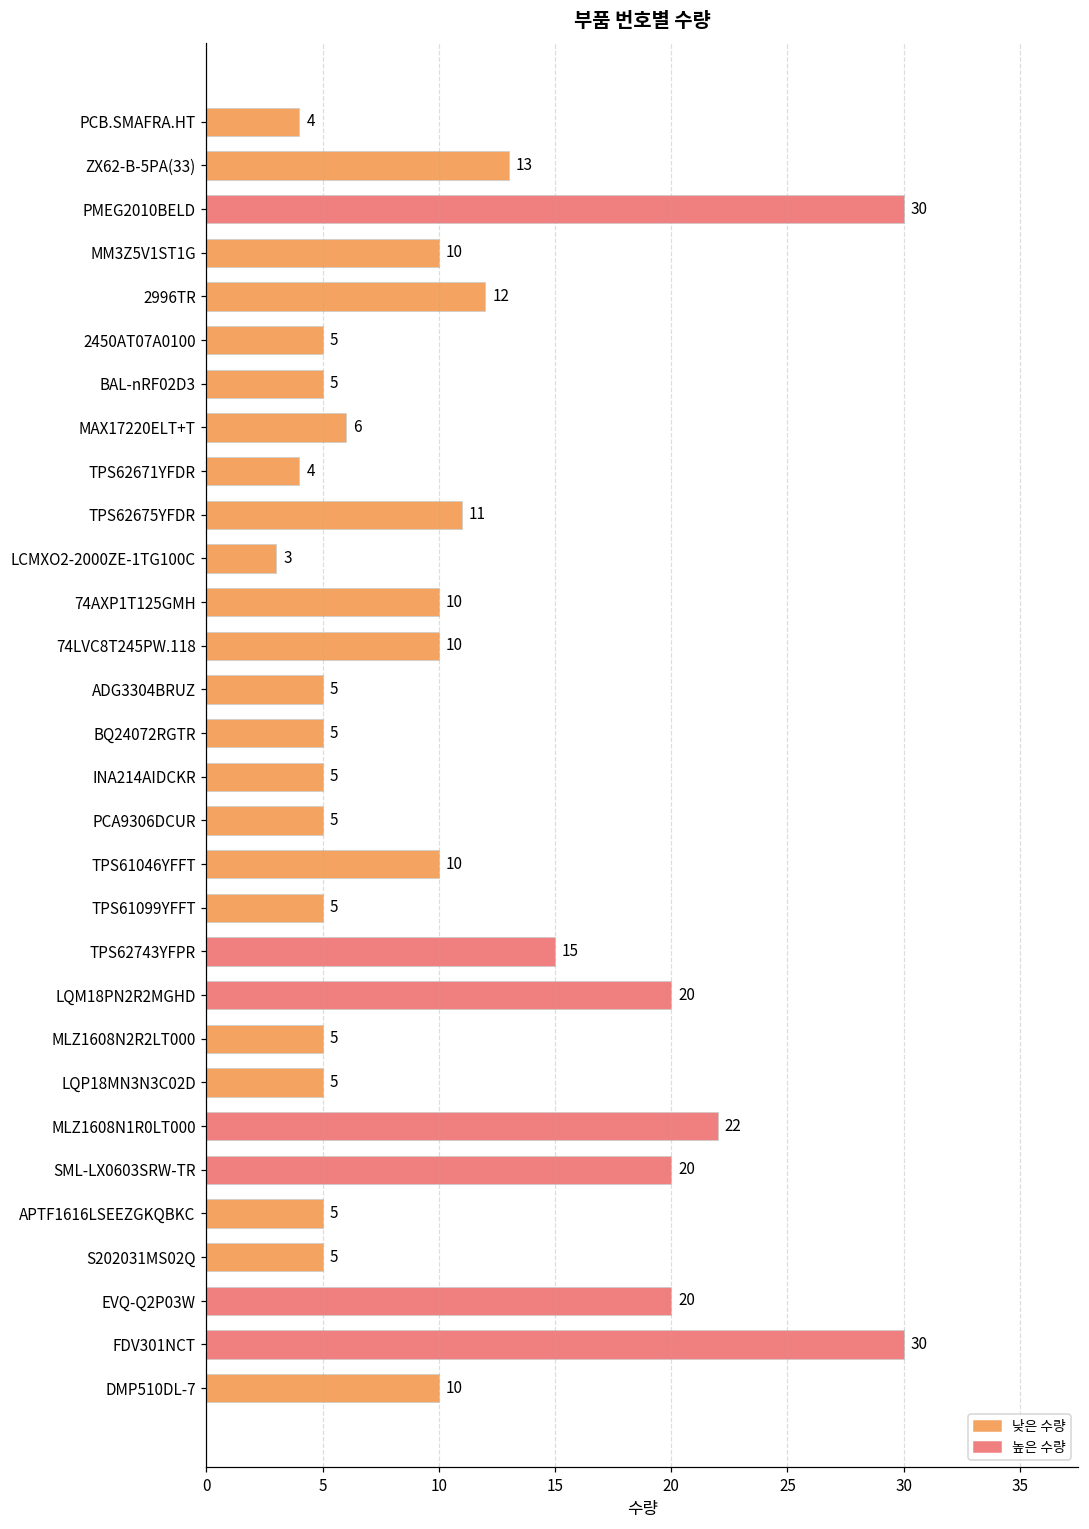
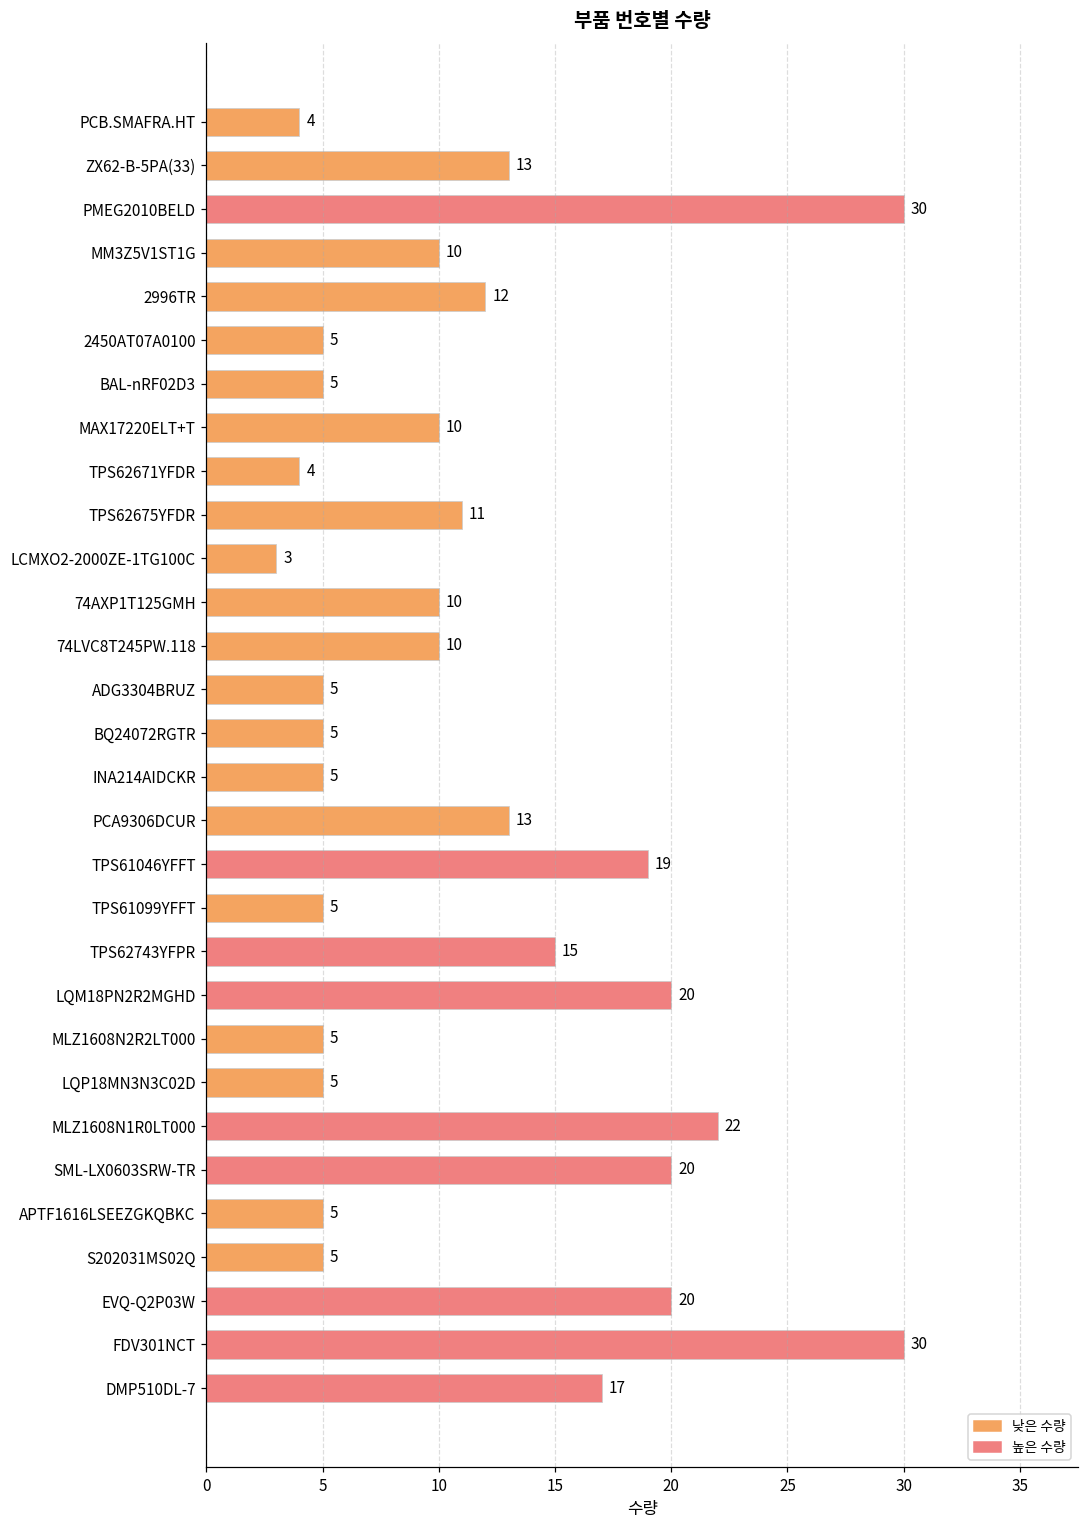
MAX17220ELT+T: 6 -> 10
PCA9306DCUR: 5 -> 13
TPS61046YFFT: 10 -> 19
DMP510DL-7: 10 -> 17
